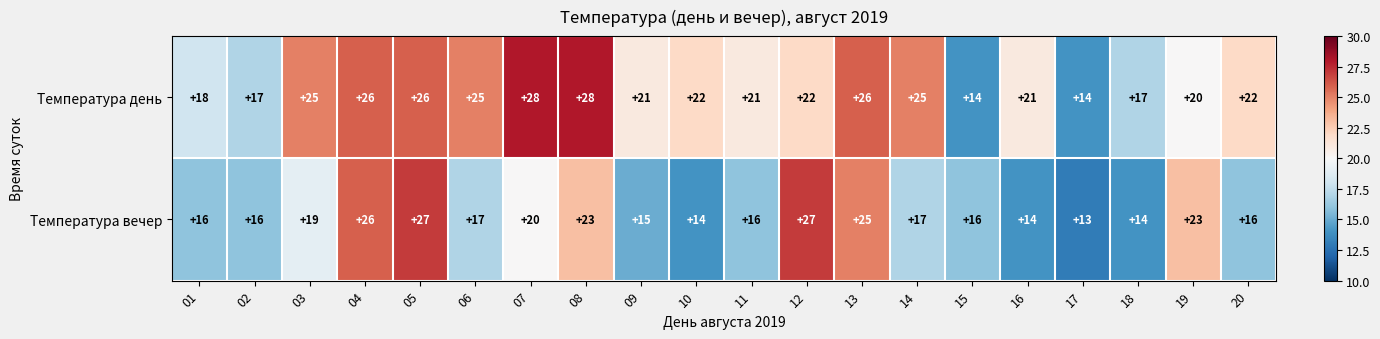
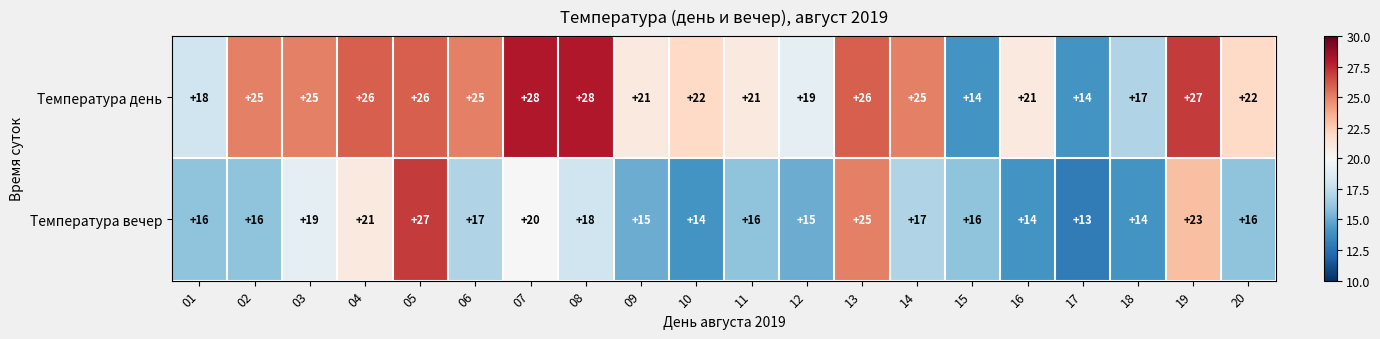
Температура день, 02: +17 -> +25
Температура день, 12: +22 -> +19
Температура день, 19: +20 -> +27
Температура вечер, 04: +26 -> +21
Температура вечер, 08: +23 -> +18
Температура вечер, 12: +27 -> +15
